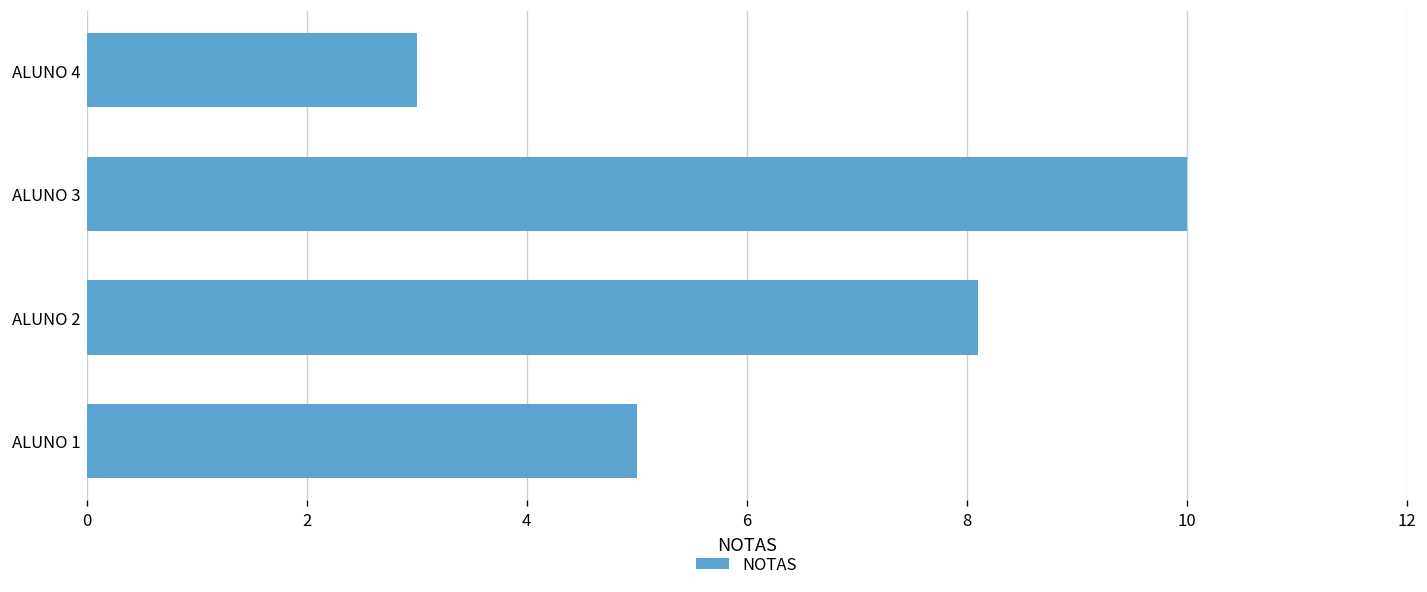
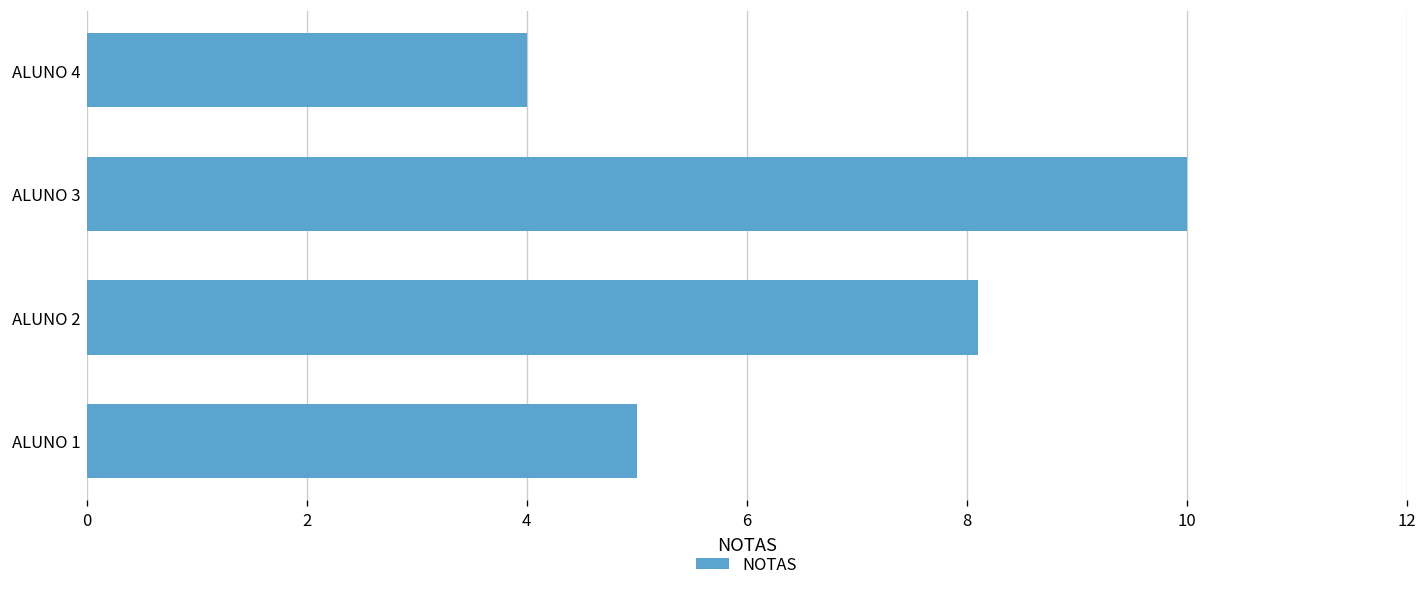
ALUNO 4: 3 -> 4
